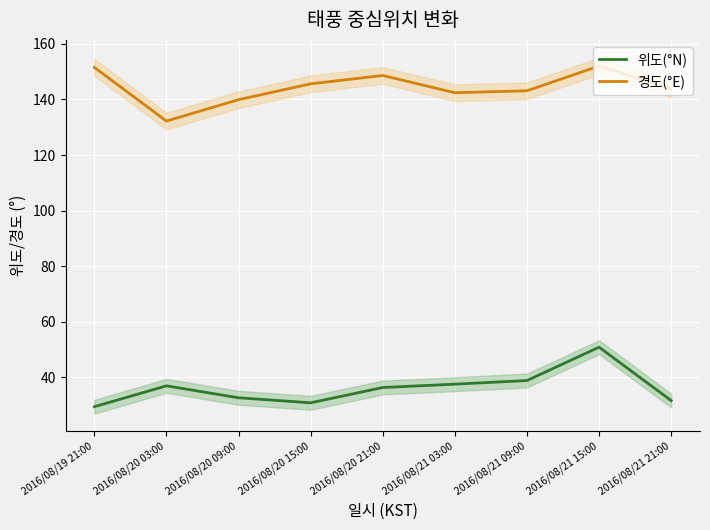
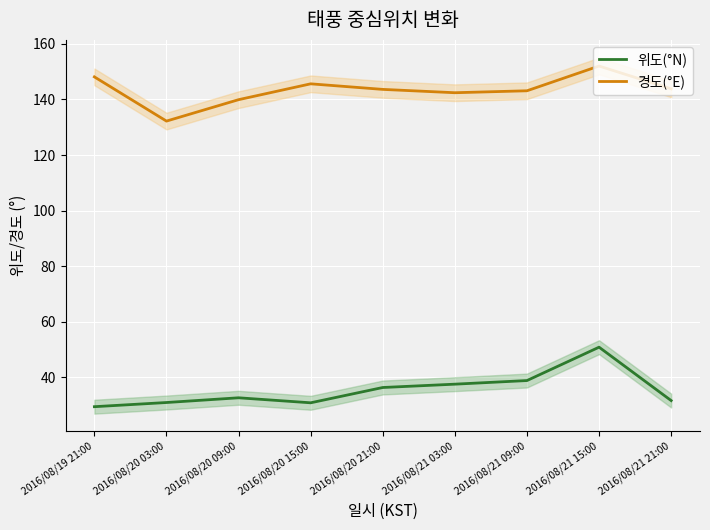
경도(°E), 2016/08/19 21:00: 152 -> 148
위도(°N), 2016/08/20 03:00: 37 -> 31
경도(°E), 2016/08/20 21:00: 149 -> 144
